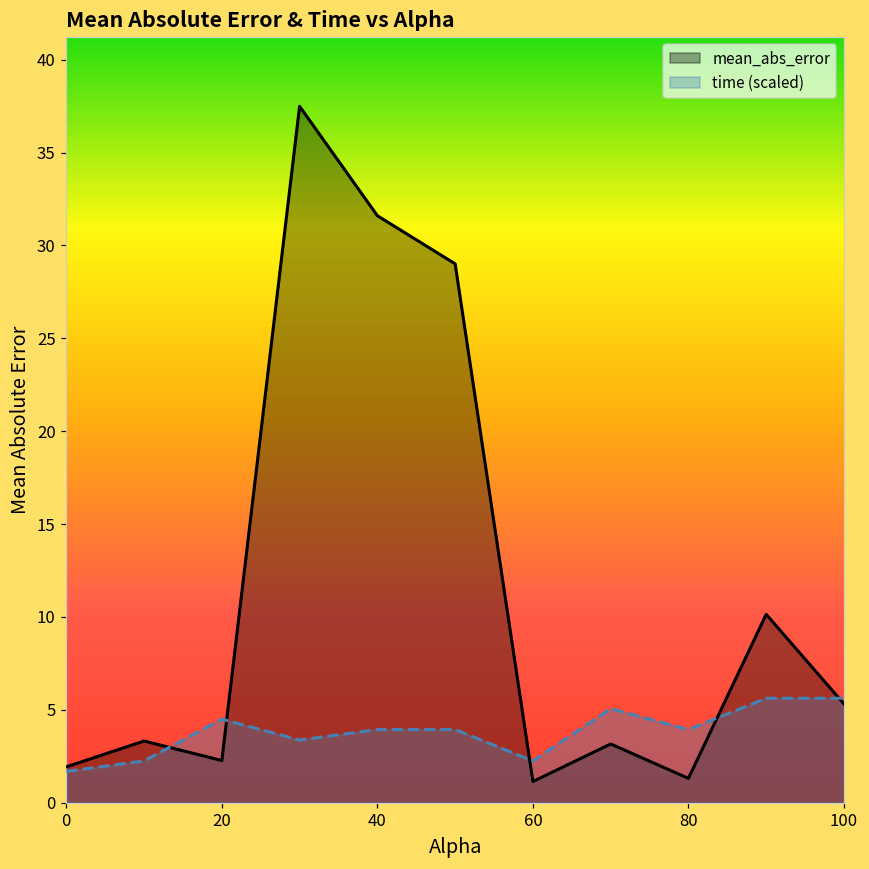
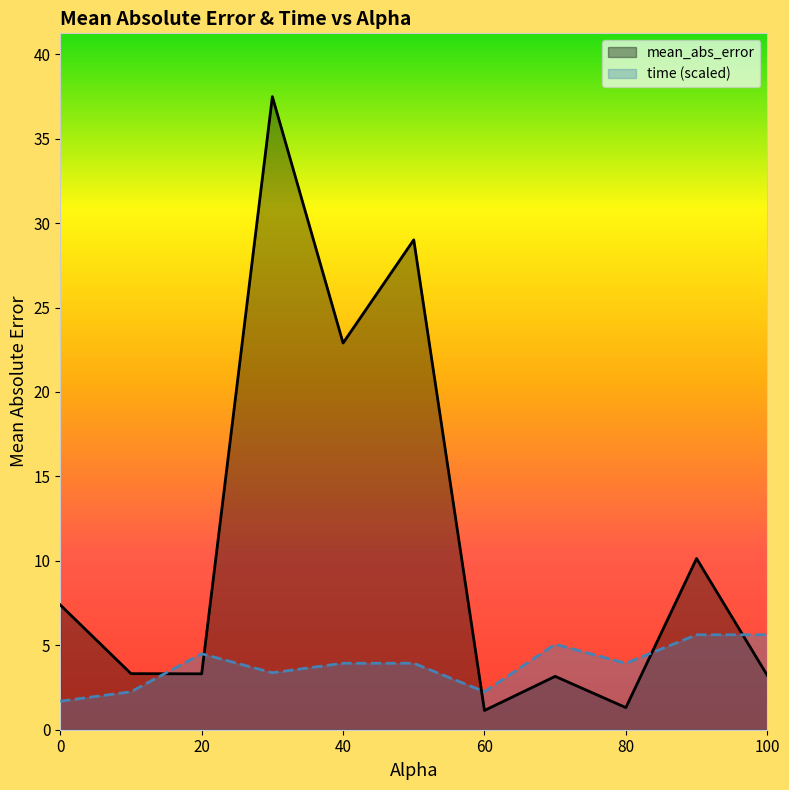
mean_abs_error, 0: 1.9 -> 7.4
mean_abs_error, 20: 2.3 -> 3.3
mean_abs_error, 40: 31.6 -> 22.9
mean_abs_error, 100: 5.3 -> 3.2
